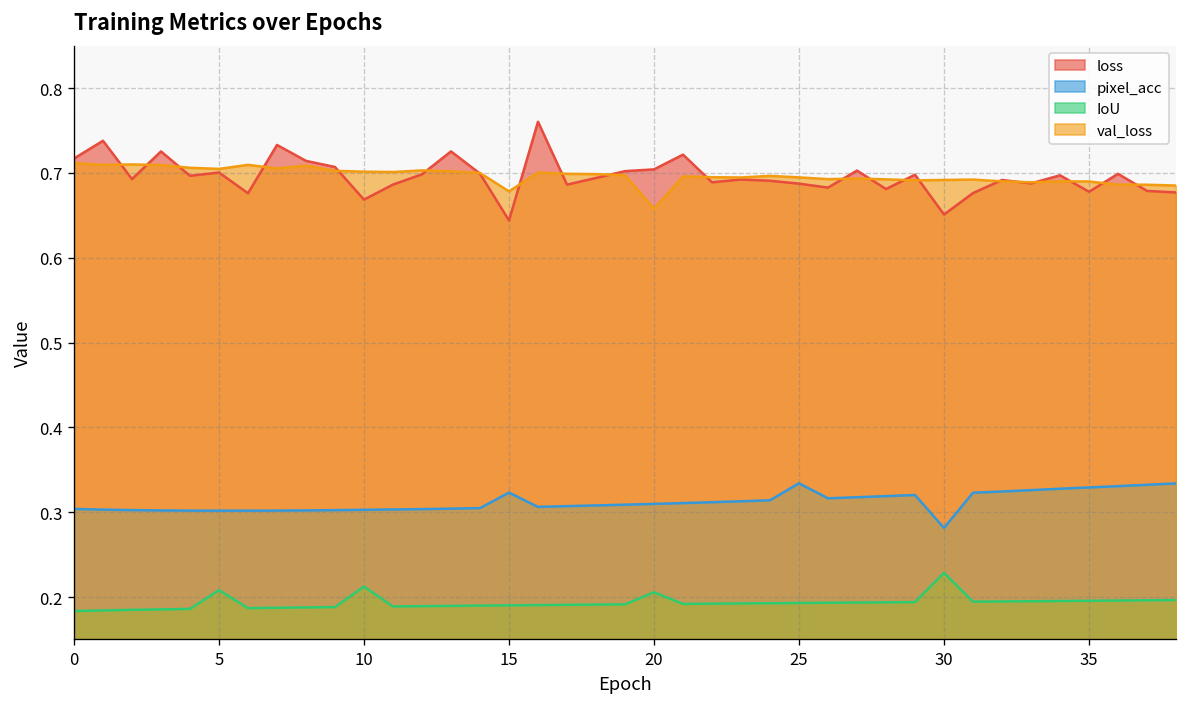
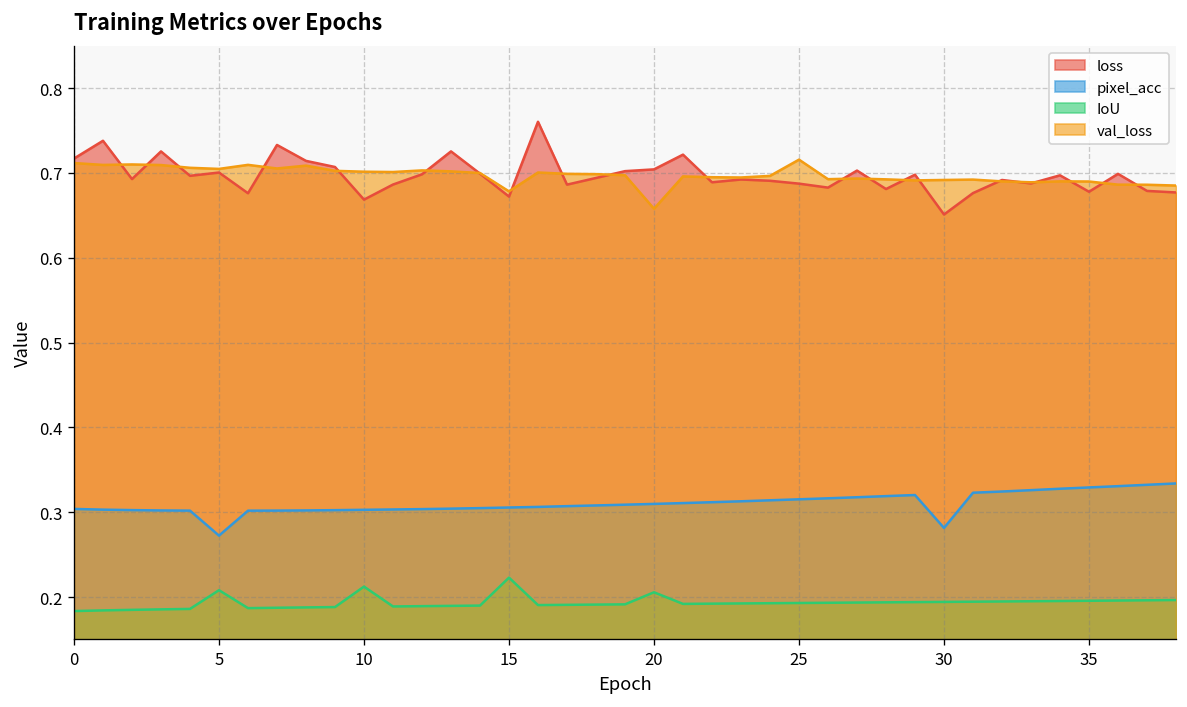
pixel_acc, 5: 0.30 -> 0.27
loss, 15: 0.64 -> 0.67
pixel_acc, 15: 0.32 -> 0.31
IoU, 15: 0.19 -> 0.22
pixel_acc, 25: 0.33 -> 0.32
val_loss, 25: 0.69 -> 0.72
IoU, 30: 0.23 -> 0.19
